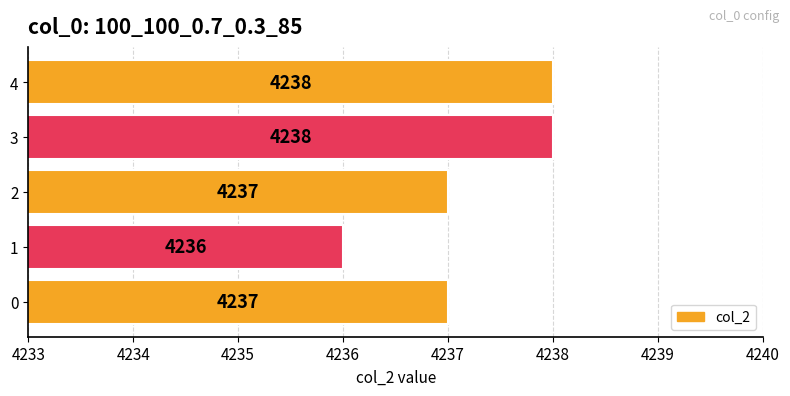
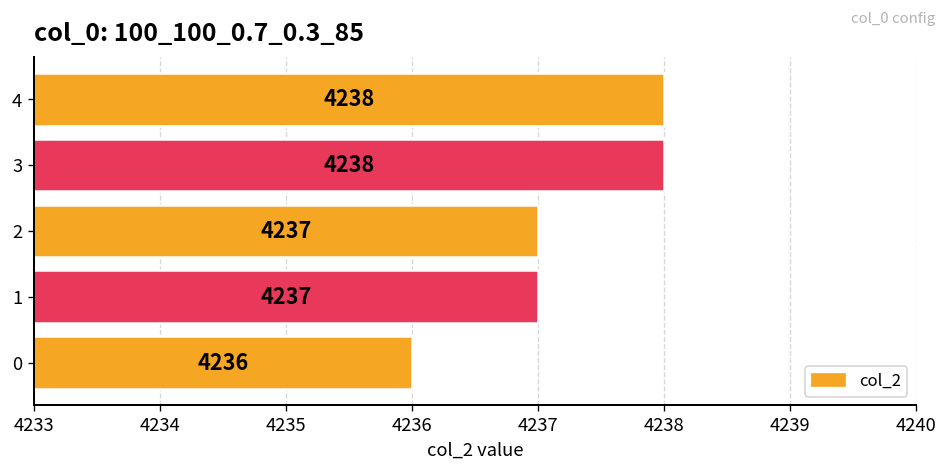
1: 4236 -> 4237
0: 4237 -> 4236
